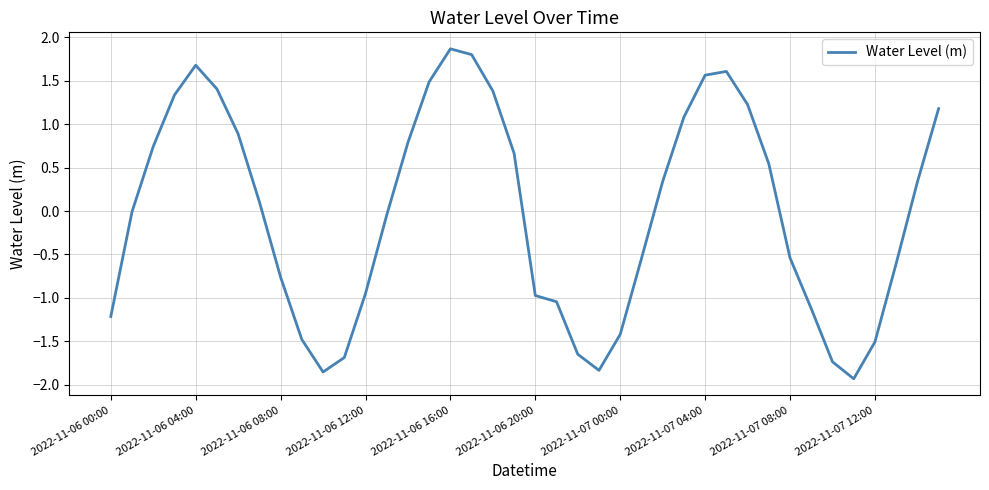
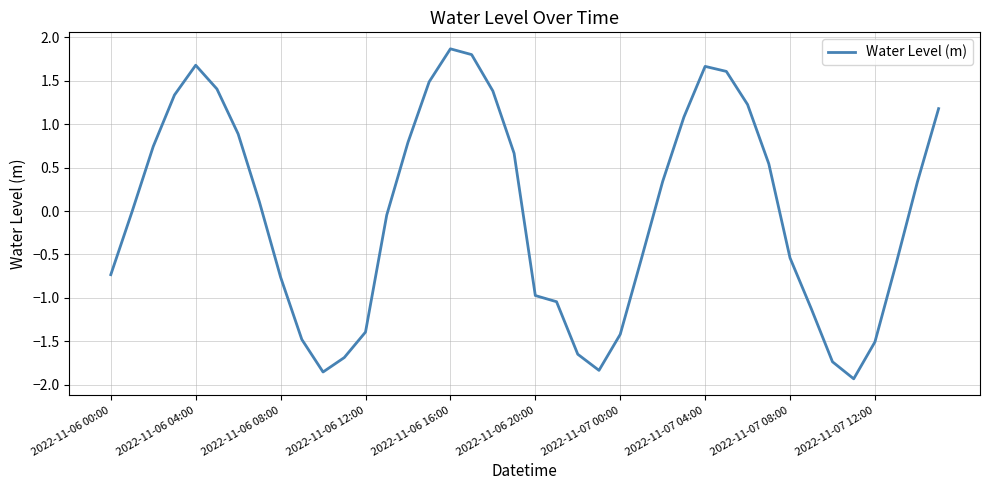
2022-11-06 00:00: -1.2 -> -0.7
2022-11-06 12:00: -0.9 -> -1.4
2022-11-07 04:00: 1.6 -> 1.7
